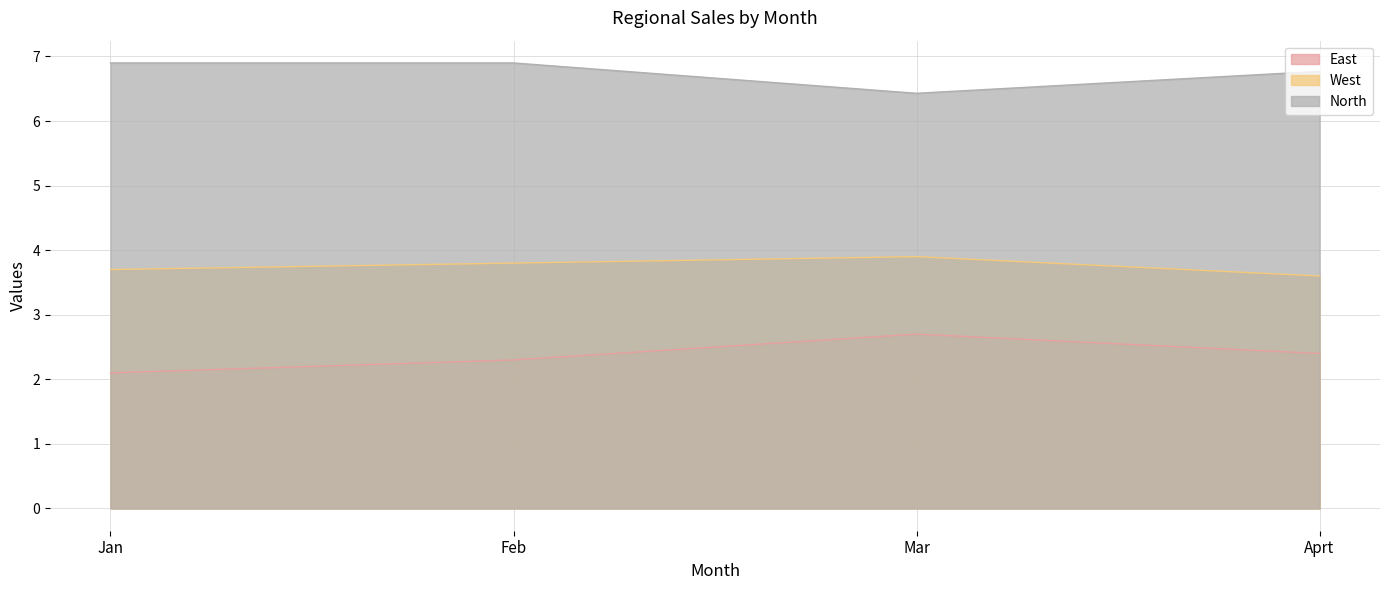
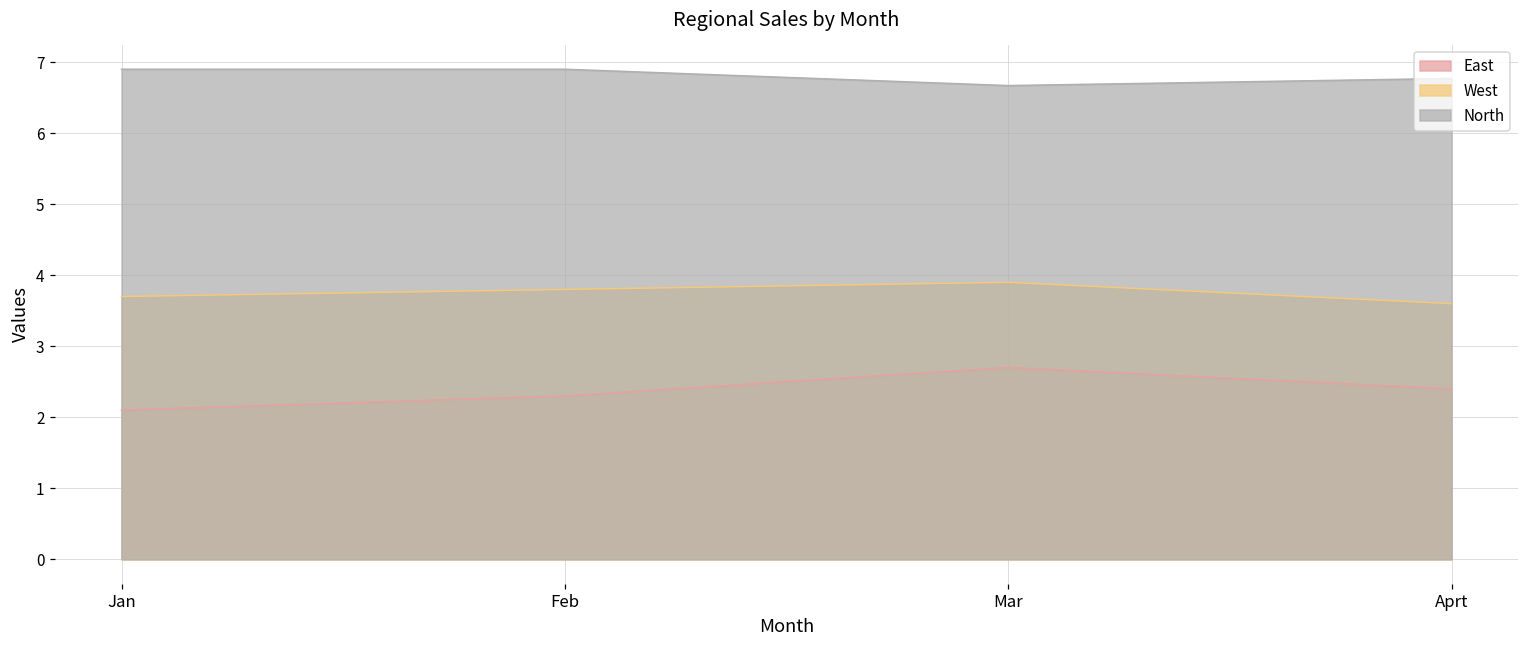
North, Mar: 6.4 -> 6.7
